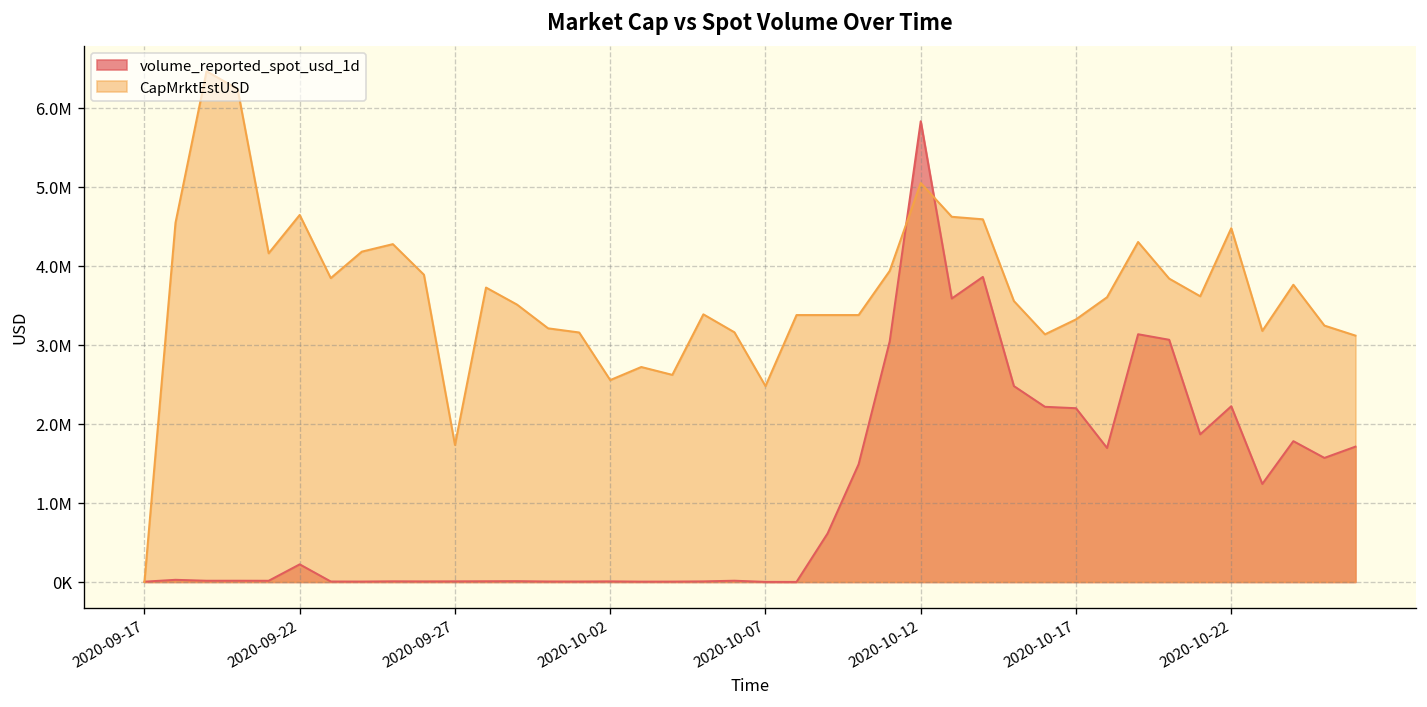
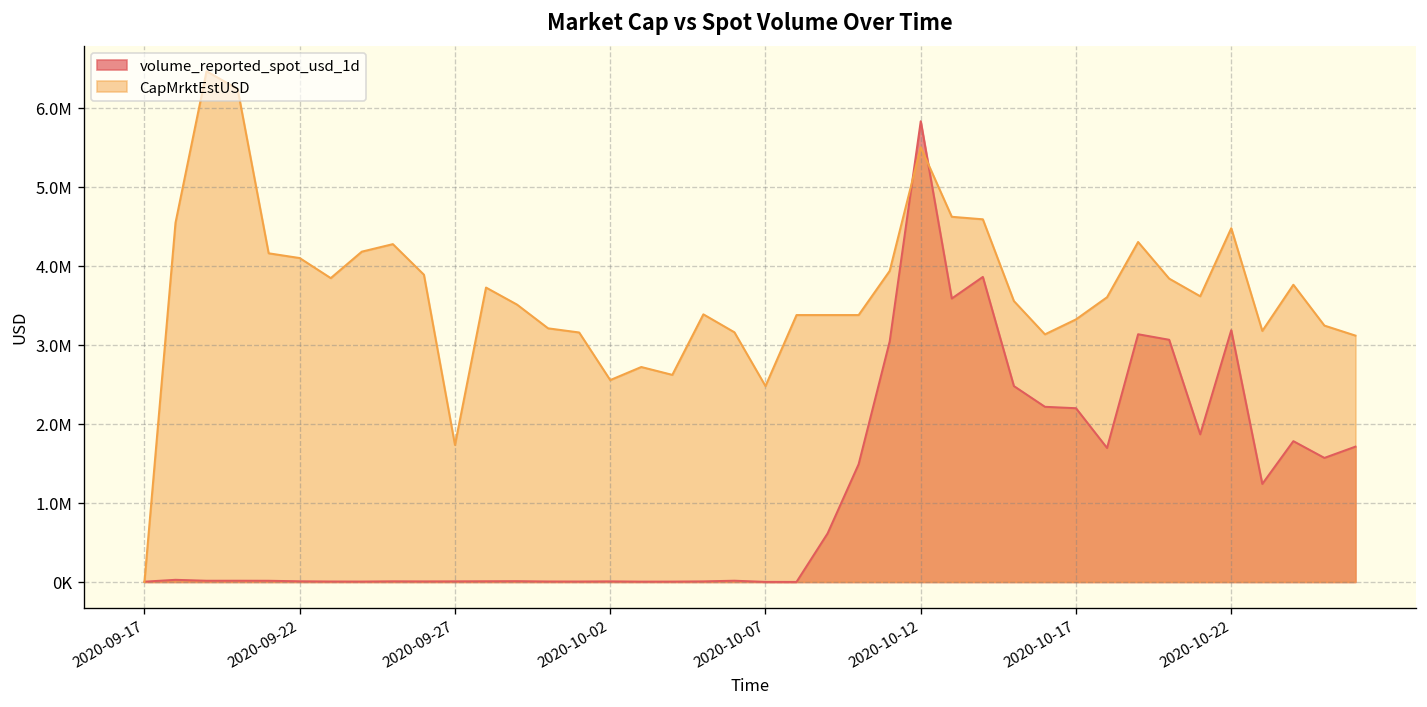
volume_reported_spot_usd_1d, 2020-09-22: 200000 -> 0
CapMrktEstUSD, 2020-09-22: 4600000 -> 4100000
CapMrktEstUSD, 2020-10-12: 5100000 -> 5500000
volume_reported_spot_usd_1d, 2020-10-22: 2200000 -> 3200000
